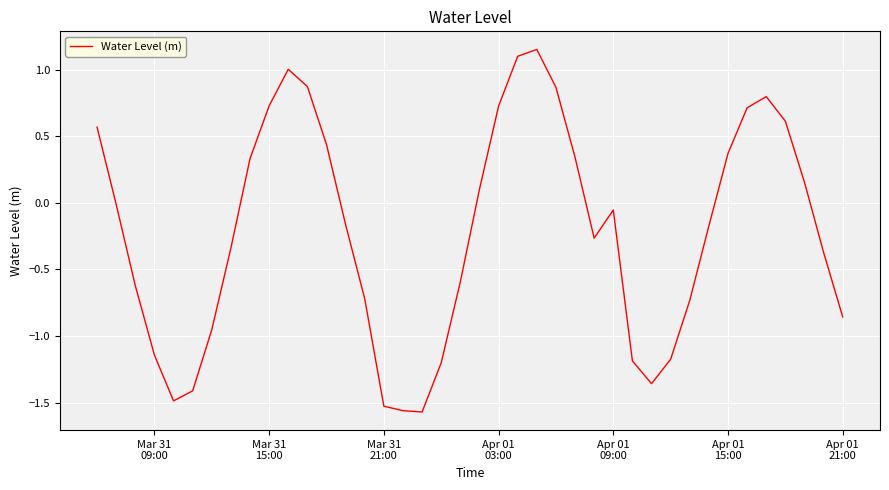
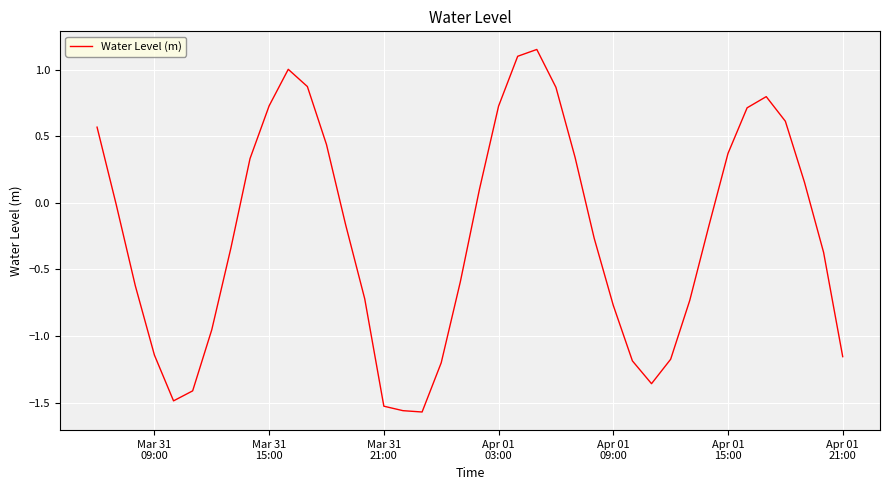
Apr 01 09:00: -0.05 -> -0.77
Apr 01 21:00: -0.86 -> -1.15
